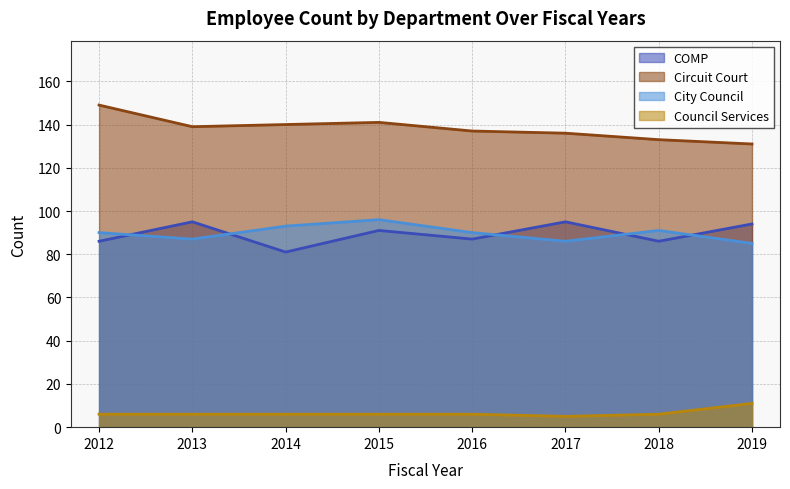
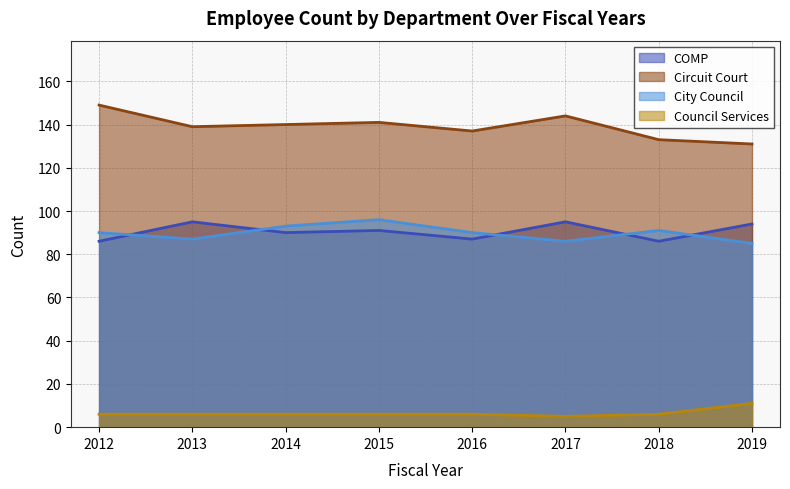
COMP, 2014: 81 -> 90
Circuit Court, 2017: 136 -> 144
